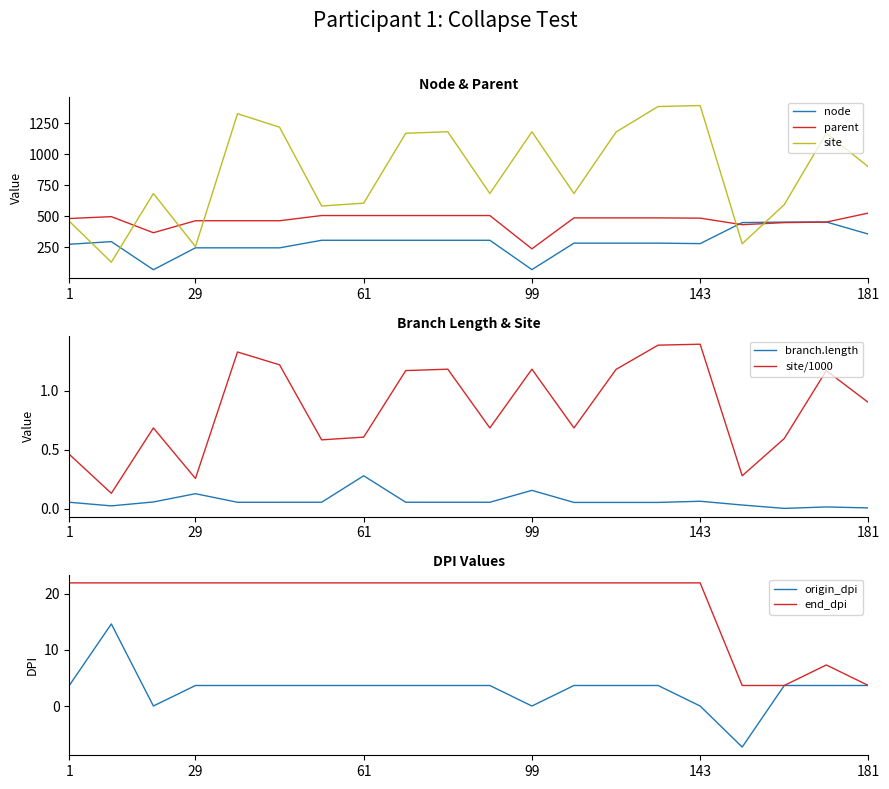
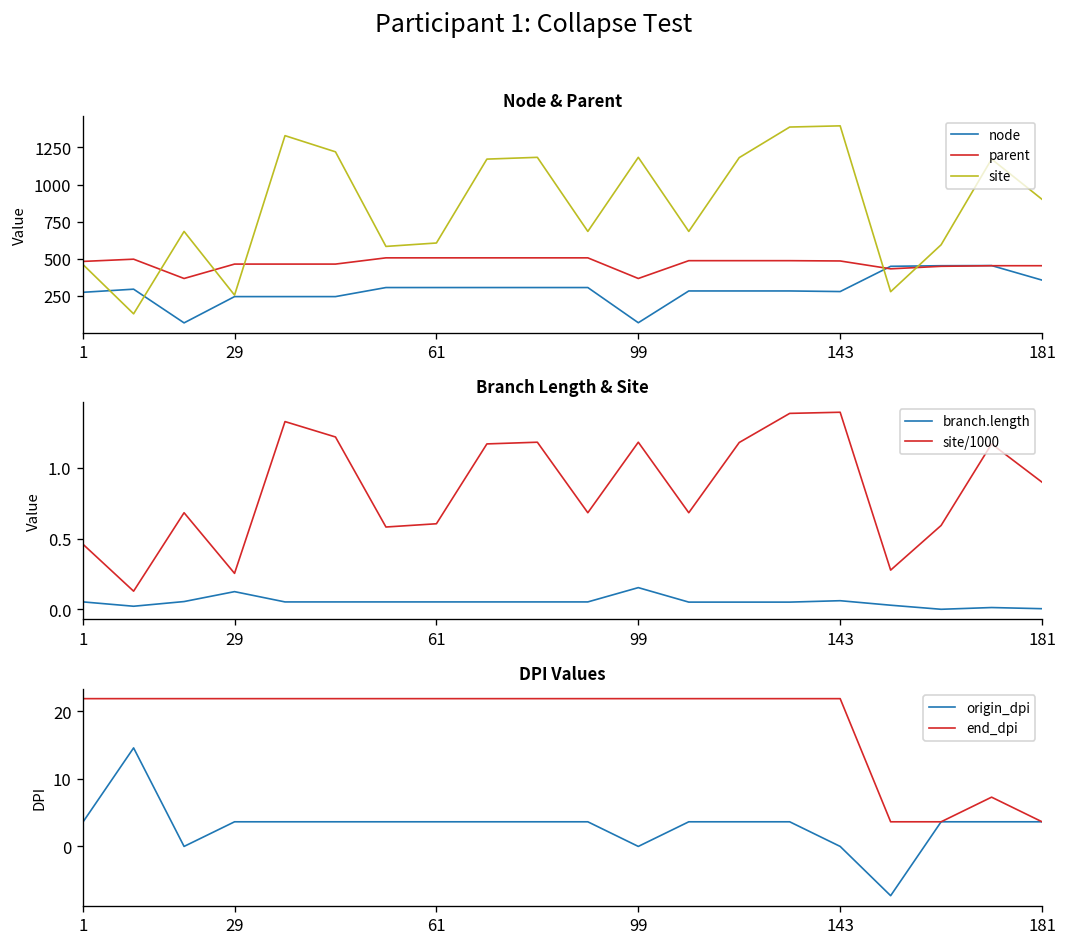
Node & Parent, parent, 99: 240 -> 370
Node & Parent, parent, 181: 530 -> 450
Branch Length & Site, branch.length, 61: 0.28 -> 0.05
